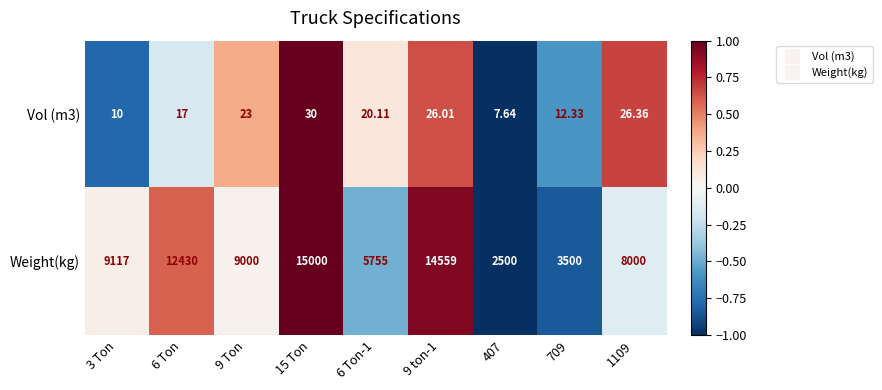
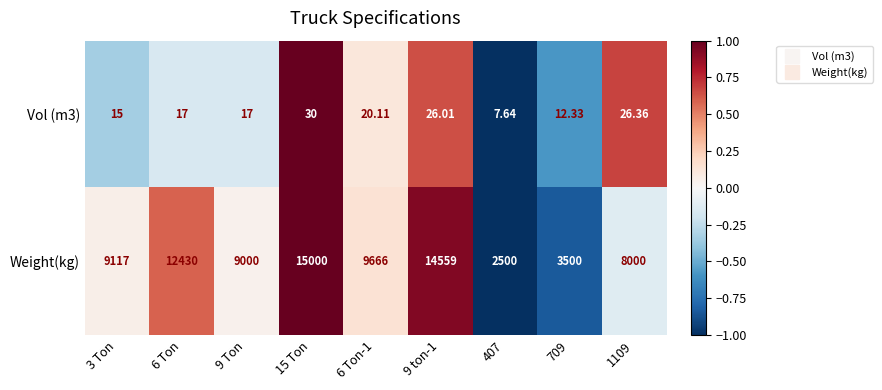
Vol (m3), 3 Ton: 10 -> 15
Vol (m3), 9 Ton: 23 -> 17
Weight(kg), 6 Ton-1: 5755 -> 9666
